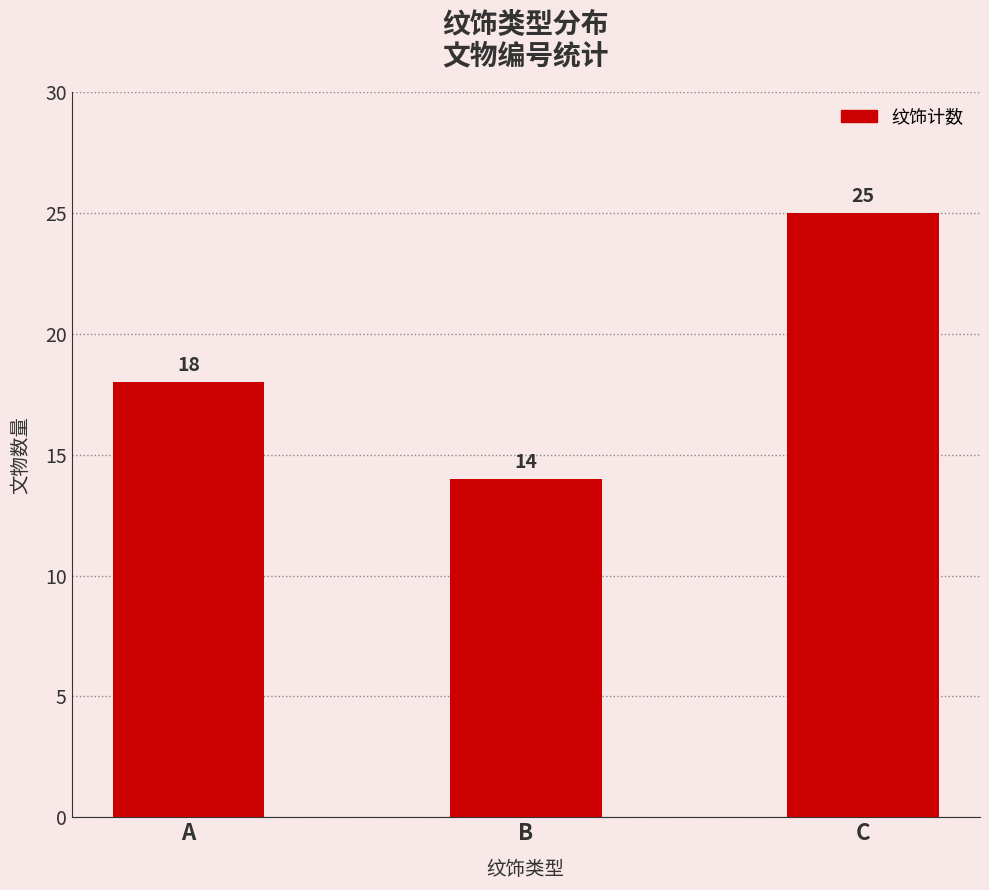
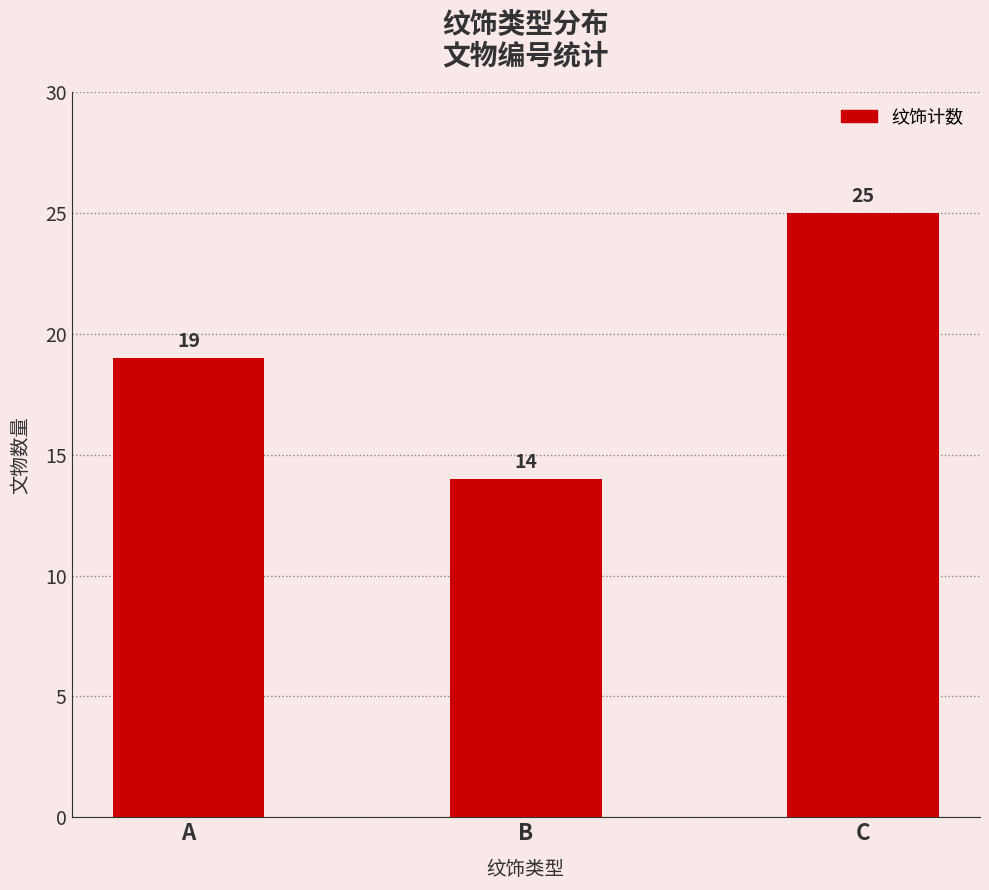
A: 18 -> 19
